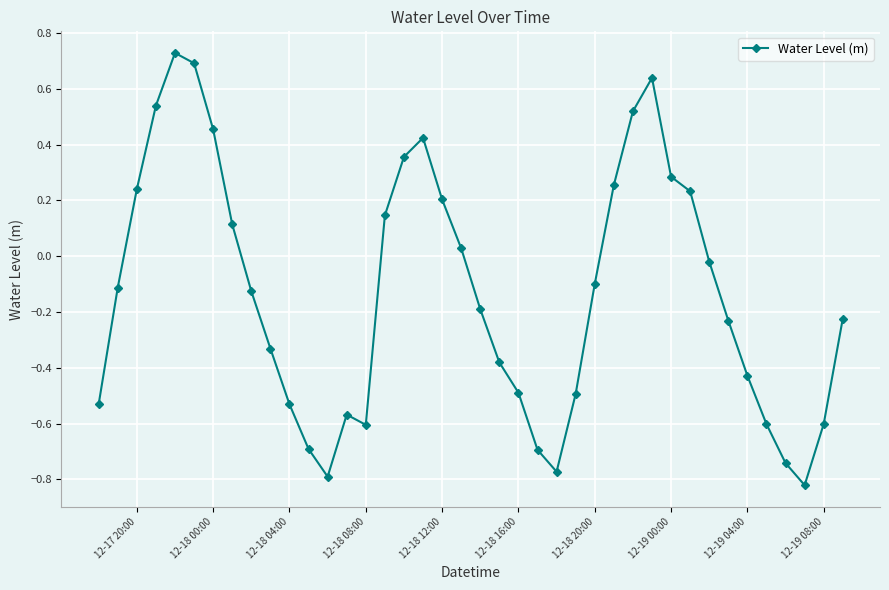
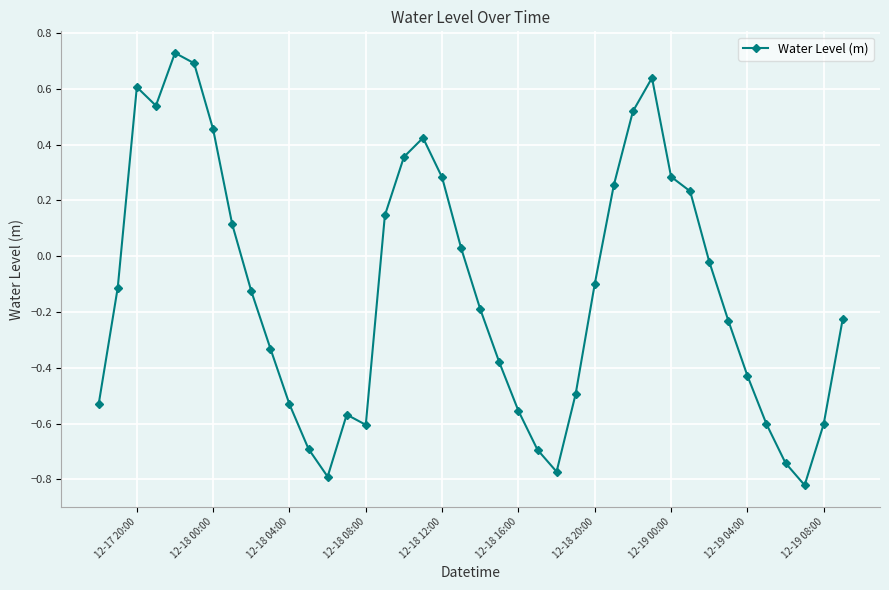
12-17 20:00: 0.24 -> 0.61
12-18 12:00: 0.20 -> 0.28
12-18 16:00: -0.49 -> -0.55
